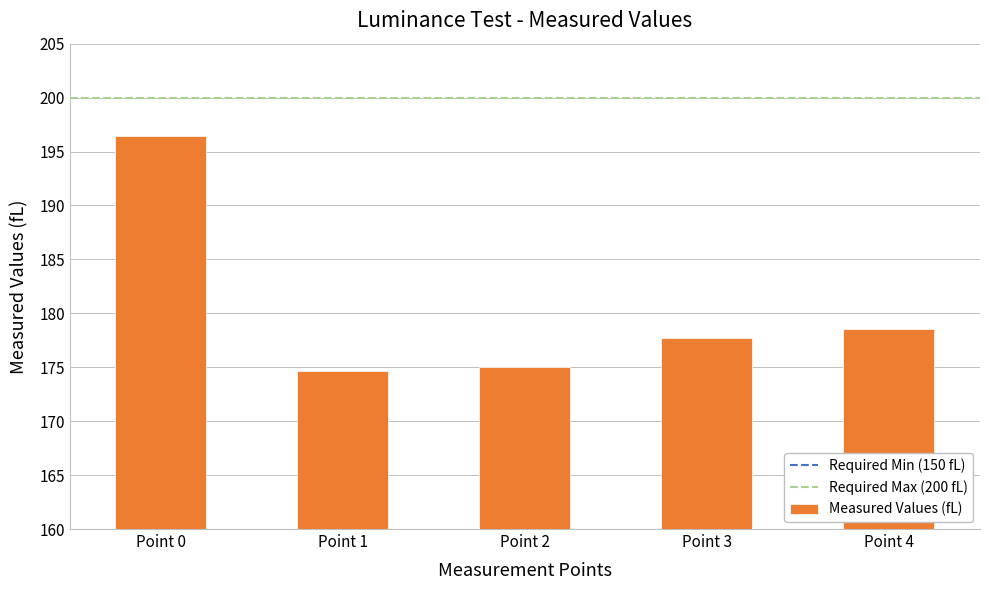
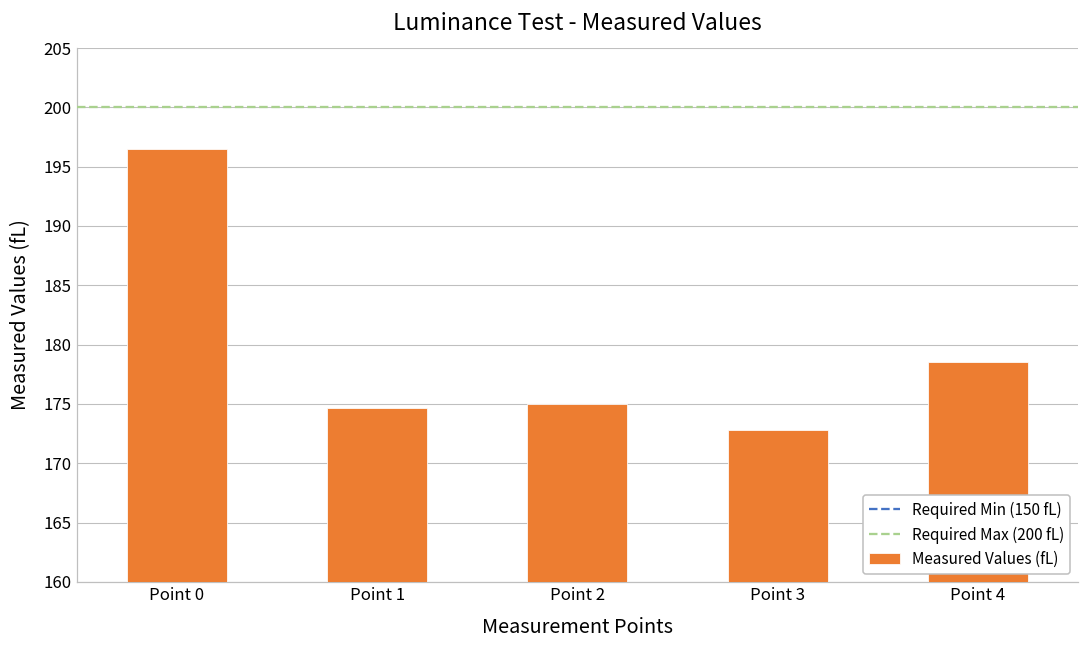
Point 3: 177.7 -> 172.8
